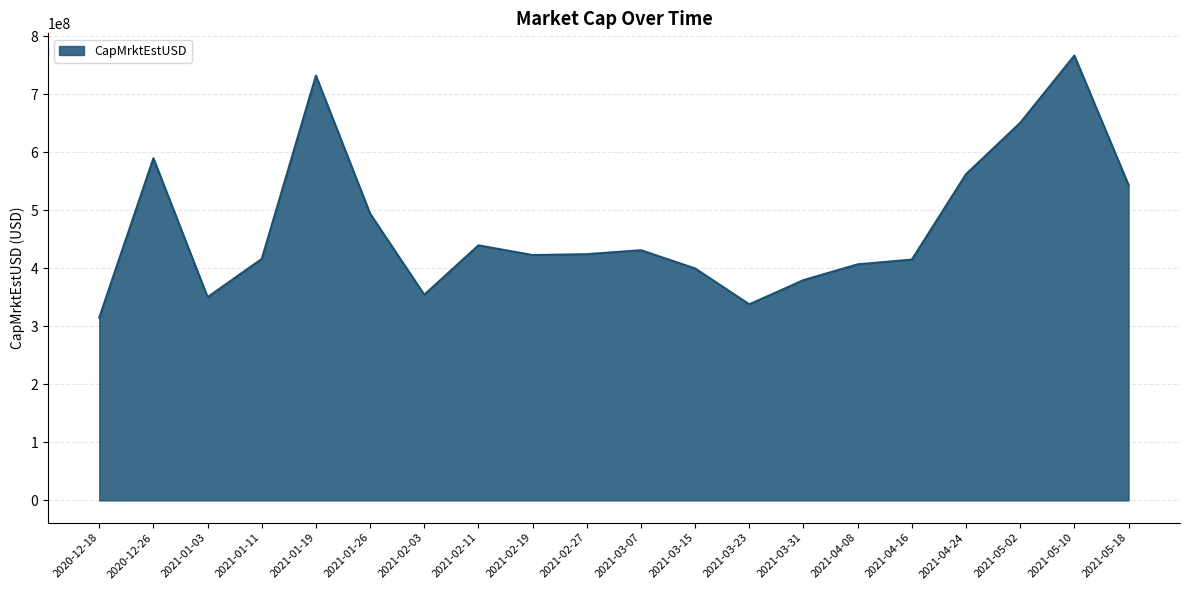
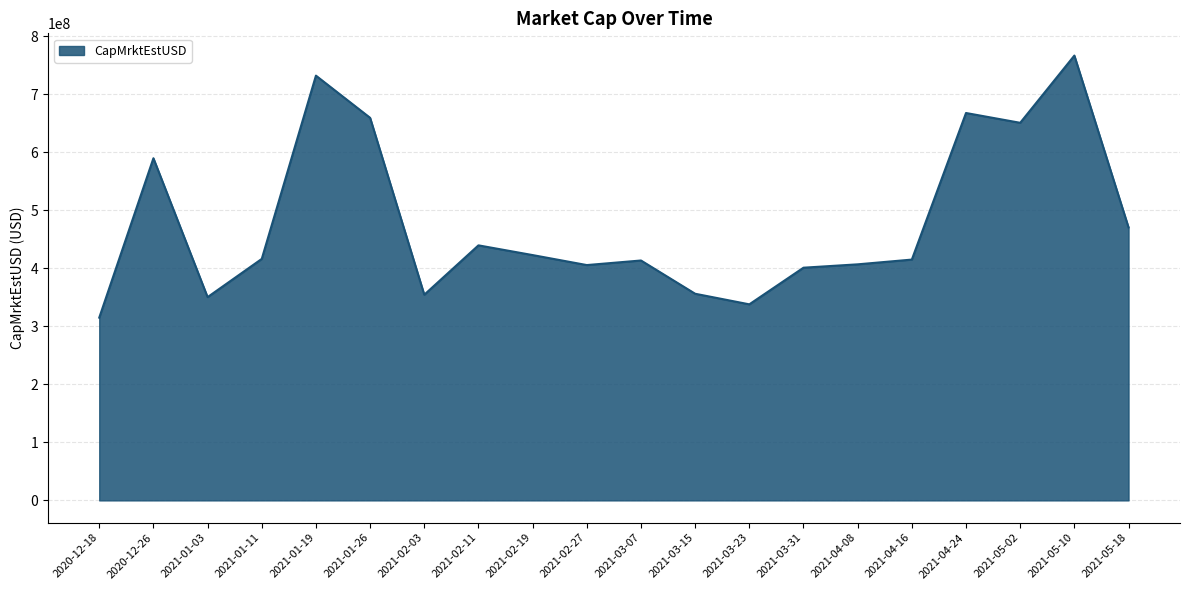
2021-01-26: 490000000 -> 660000000
2021-02-27: 420000000 -> 410000000
2021-03-07: 430000000 -> 410000000
2021-03-15: 400000000 -> 360000000
2021-03-31: 380000000 -> 400000000
2021-04-24: 560000000 -> 670000000
2021-05-18: 540000000 -> 470000000
